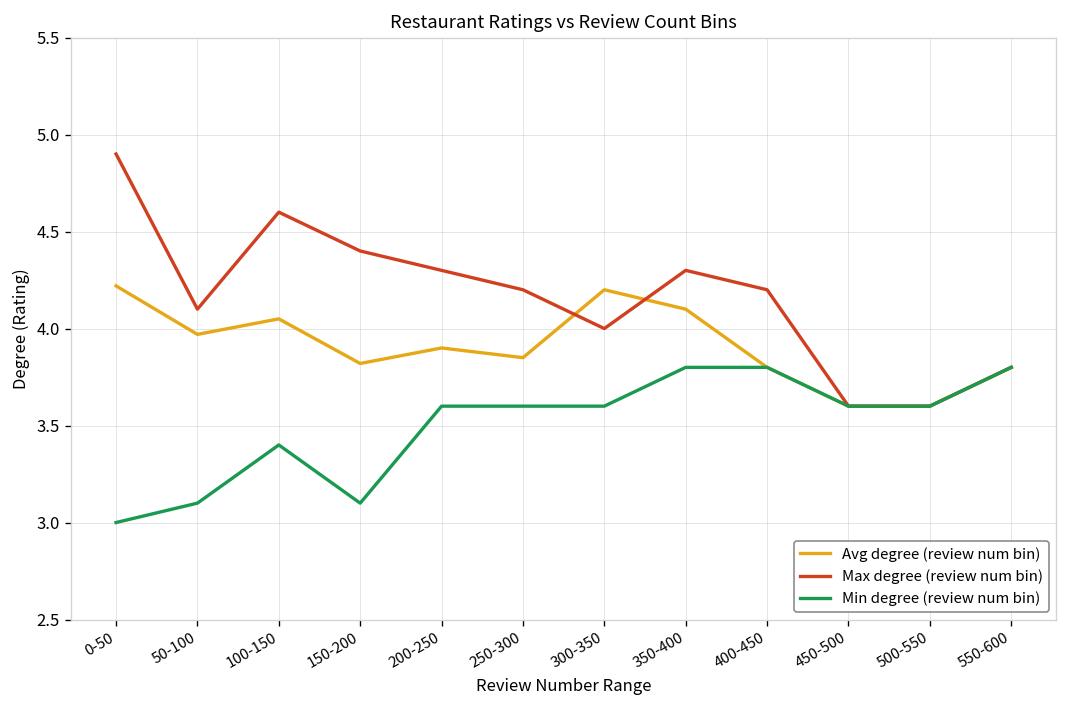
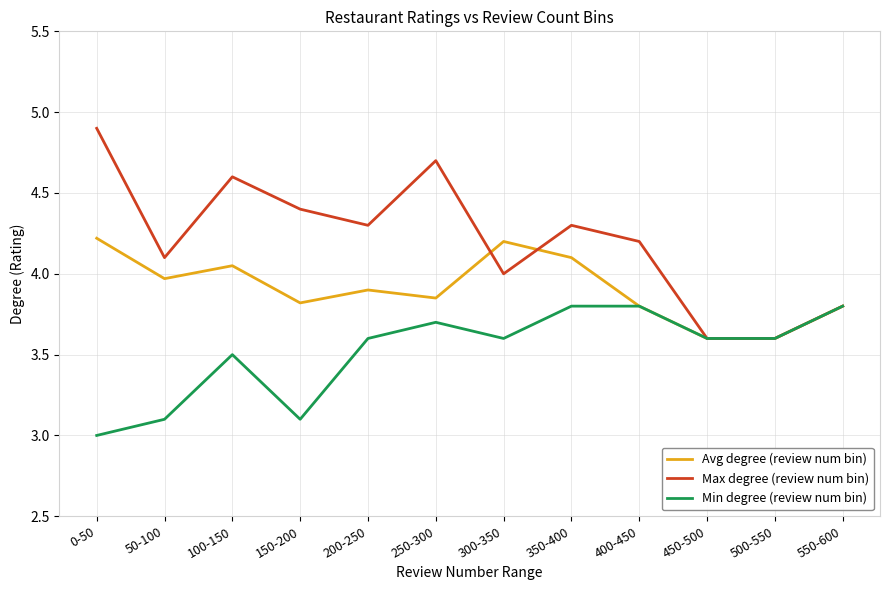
Min degree (review num bin), 100-150: 3.4 -> 3.5
Max degree (review num bin), 250-300: 4.2 -> 4.7
Min degree (review num bin), 250-300: 3.6 -> 3.7
